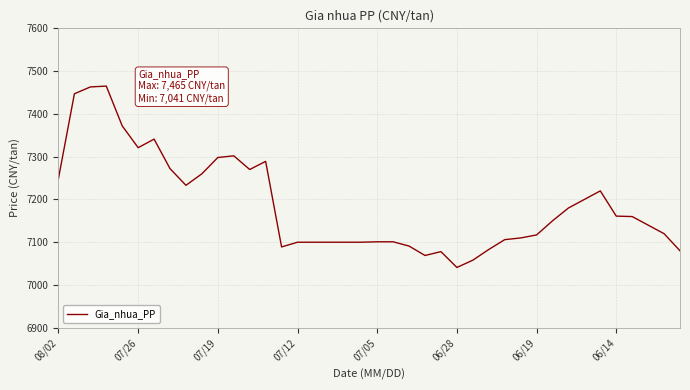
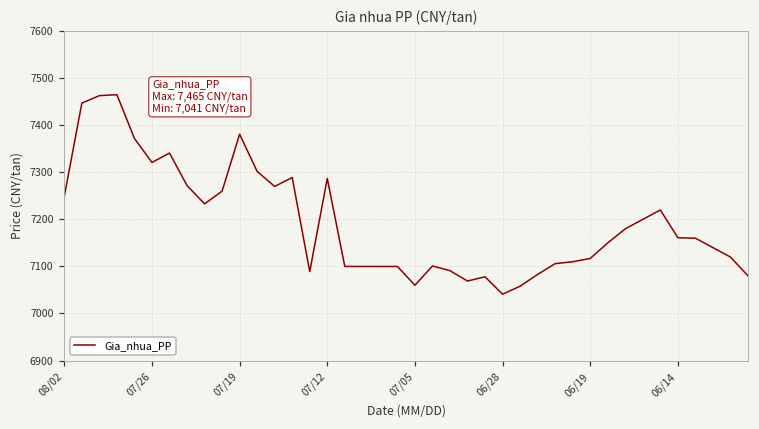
07/19: 7300 -> 7380
07/12: 7100 -> 7290
07/05: 7100 -> 7060
